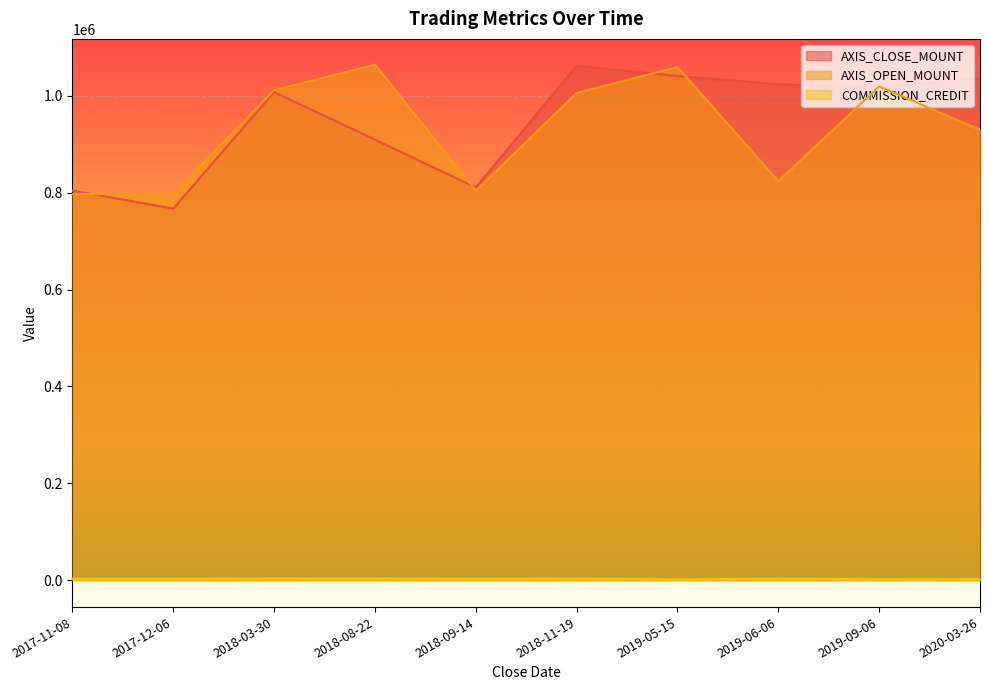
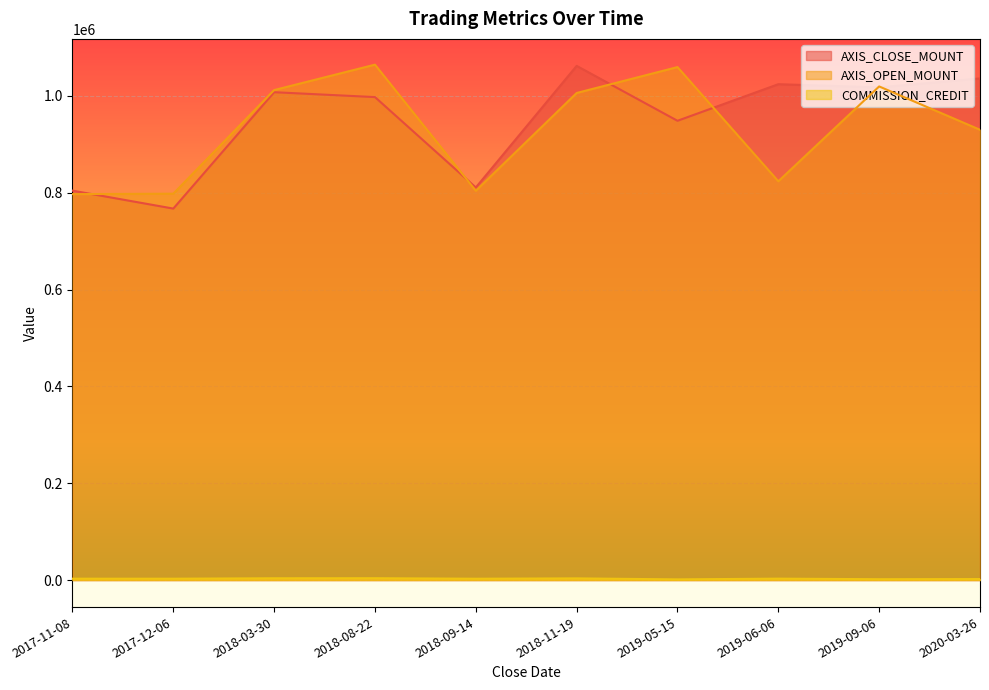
AXIS_CLOSE_MOUNT, 2018-08-22: 910000 -> 1000000
AXIS_CLOSE_MOUNT, 2019-05-15: 1040000 -> 950000
